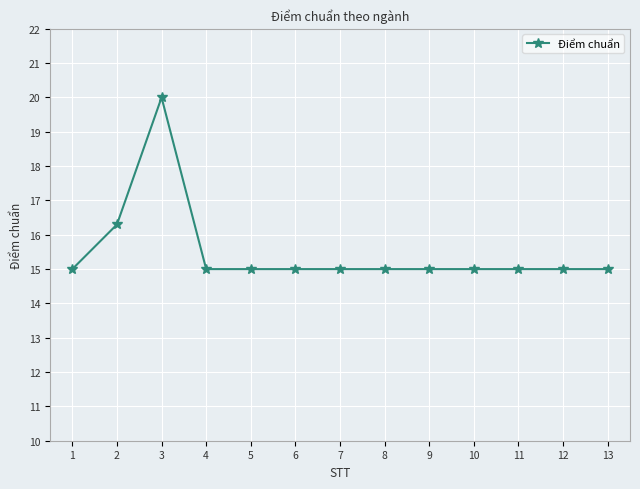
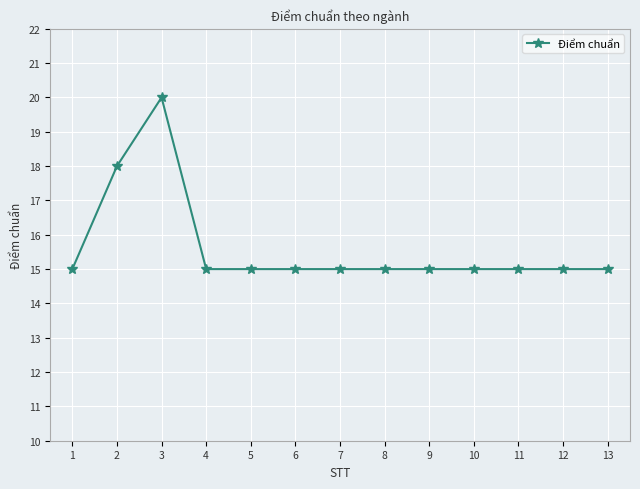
2: 16.3 -> 18.0
